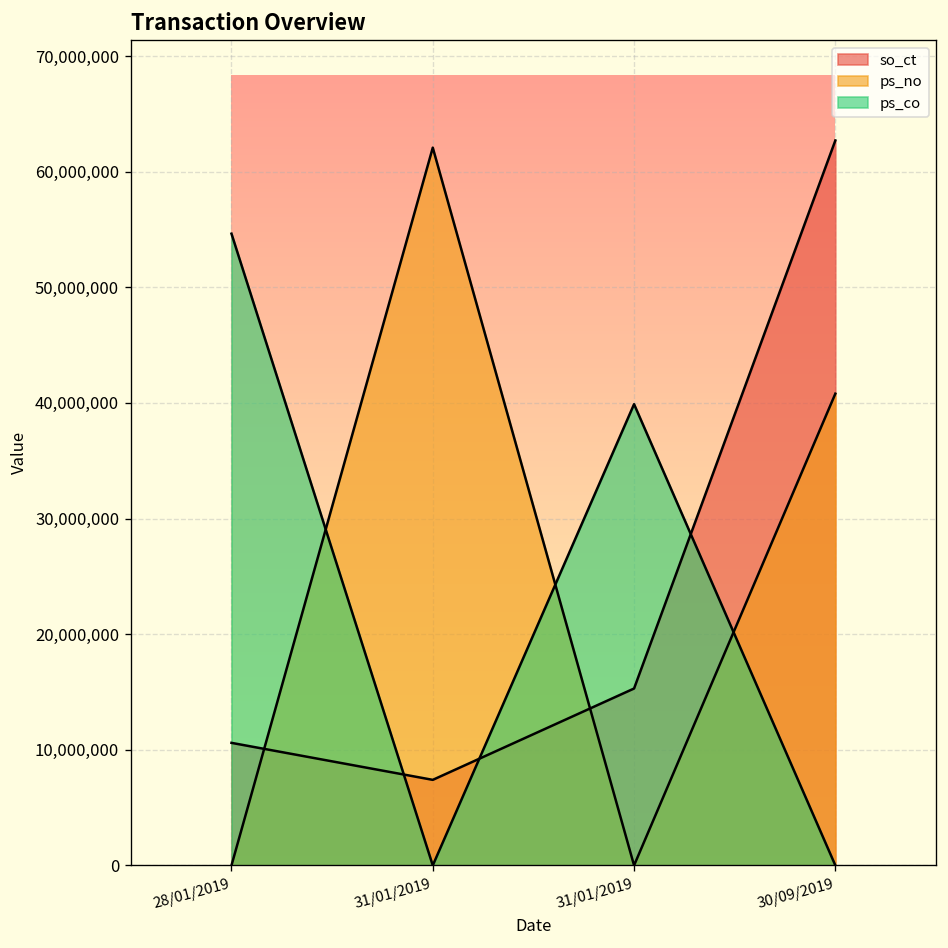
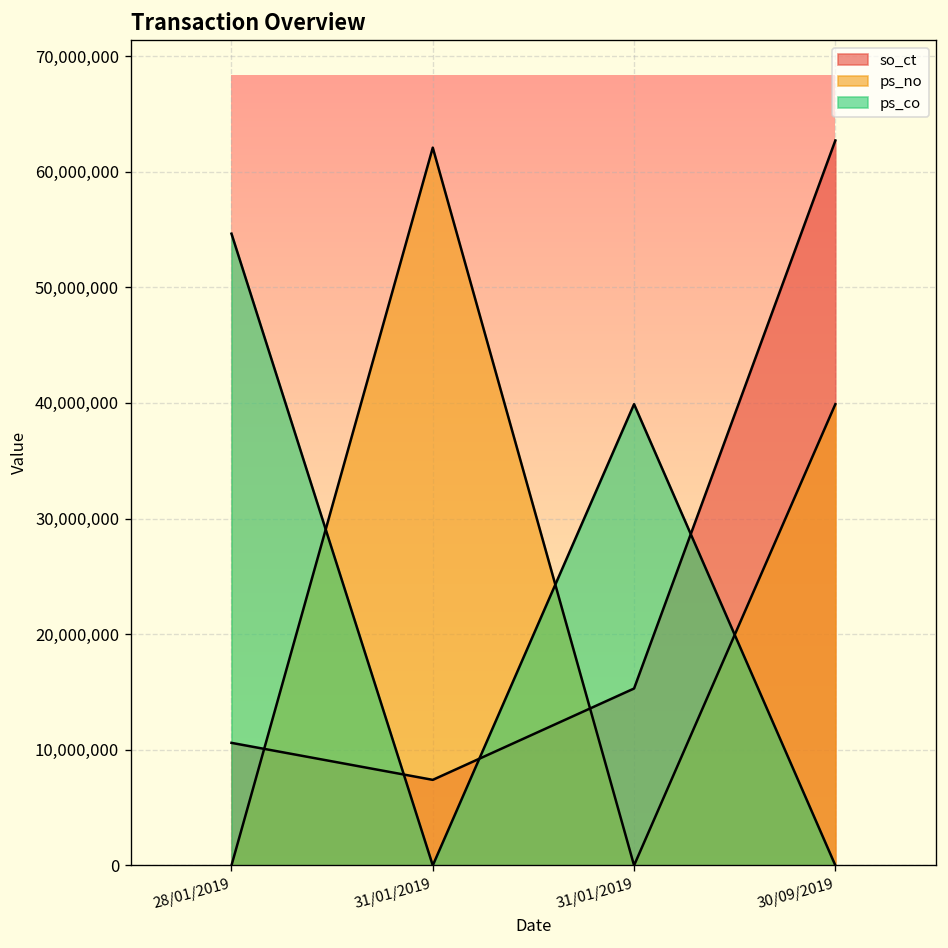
ps_no, 30/09/2019: 41,000,000 -> 40,000,000
